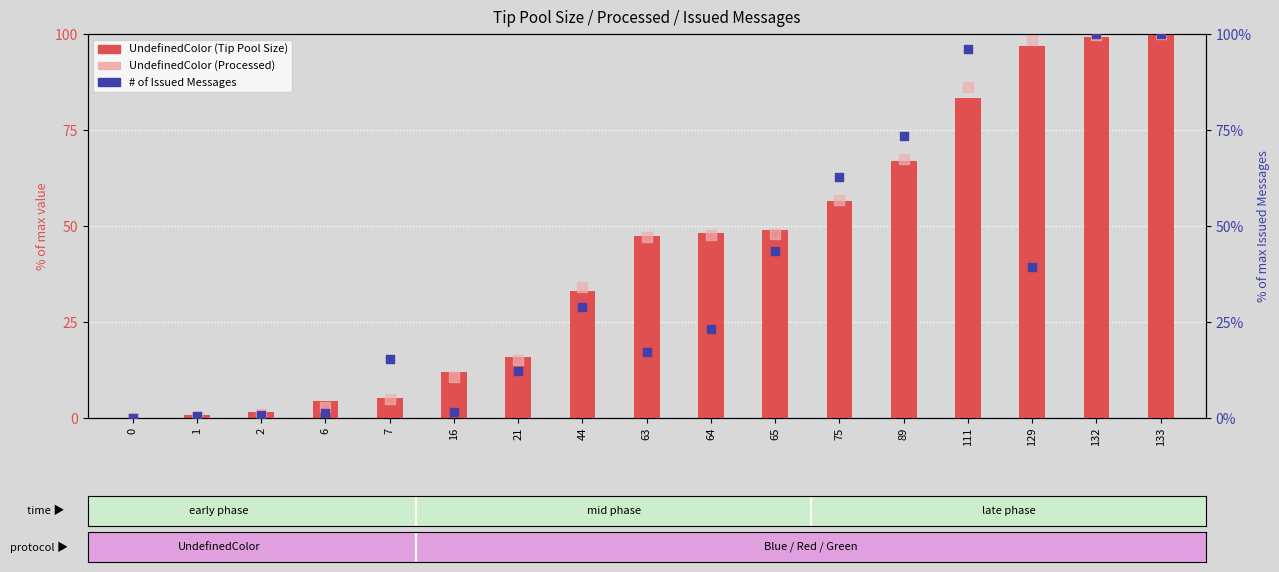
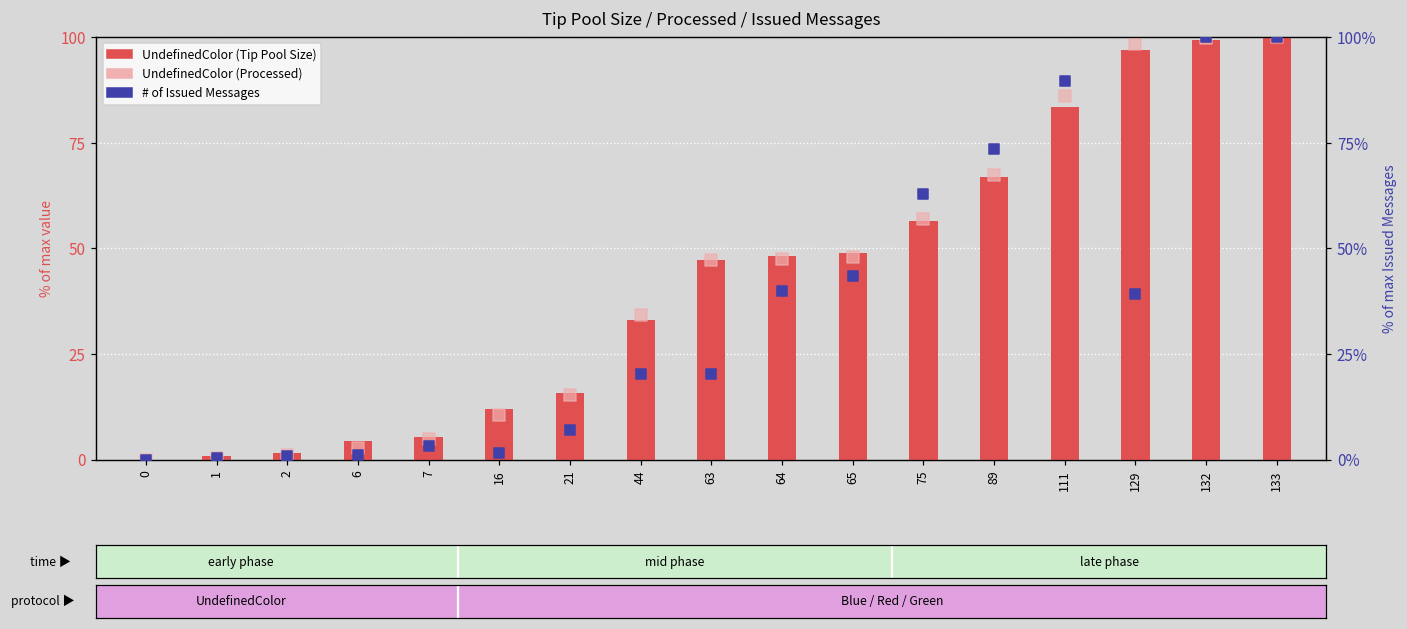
# of Issued Messages, 7: 15% -> 3%
# of Issued Messages, 21: 12% -> 7%
# of Issued Messages, 44: 29% -> 20%
# of Issued Messages, 63: 17% -> 20%
# of Issued Messages, 64: 23% -> 40%
# of Issued Messages, 111: 96% -> 90%
